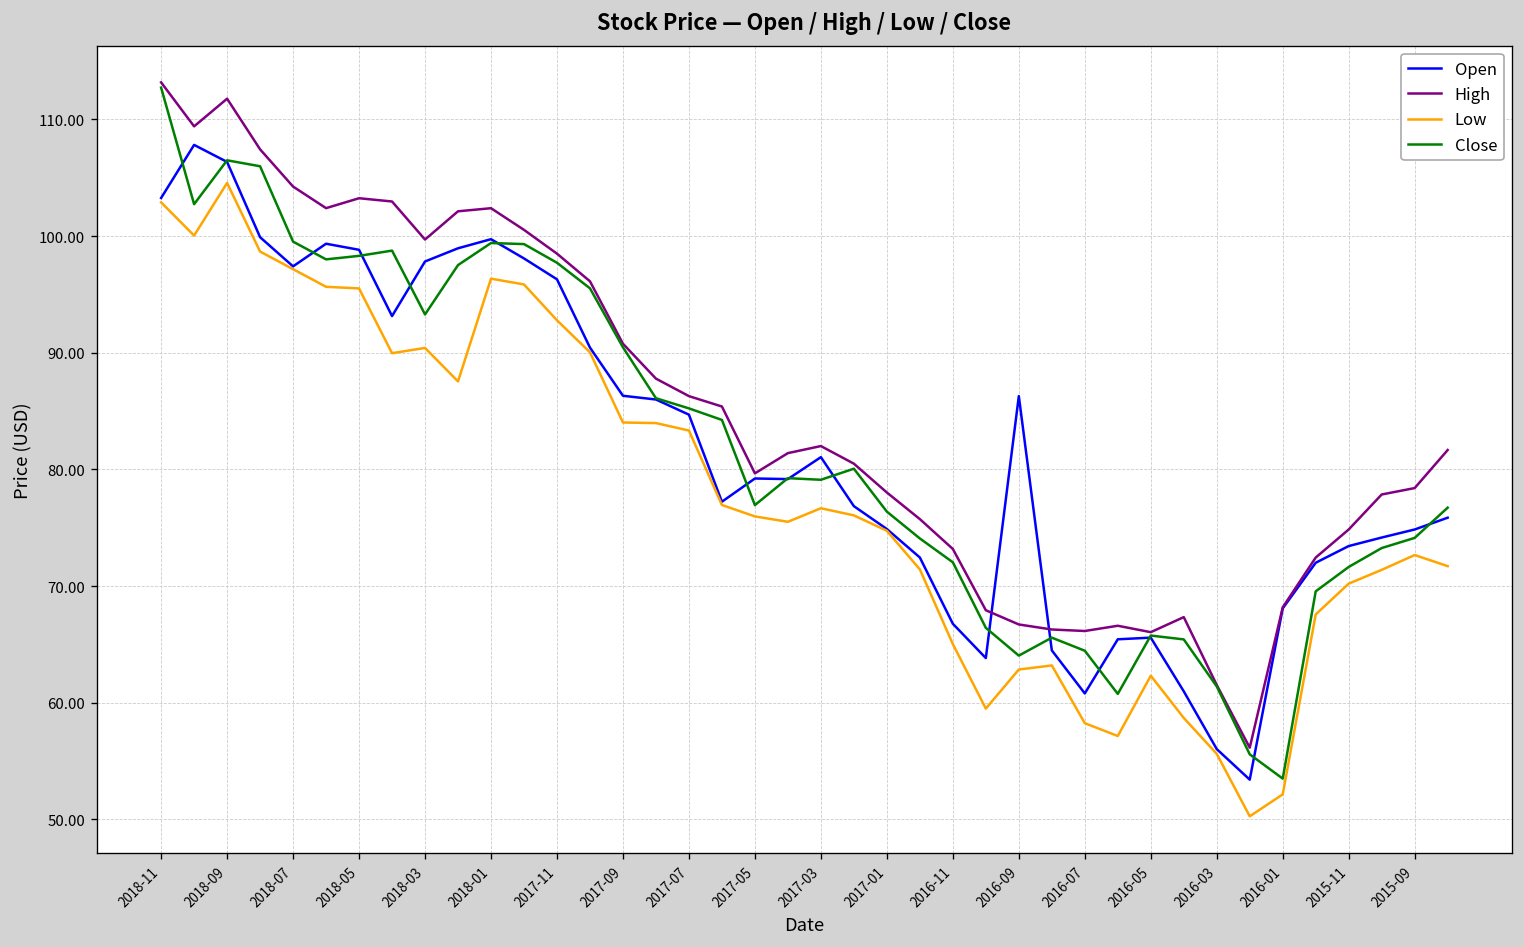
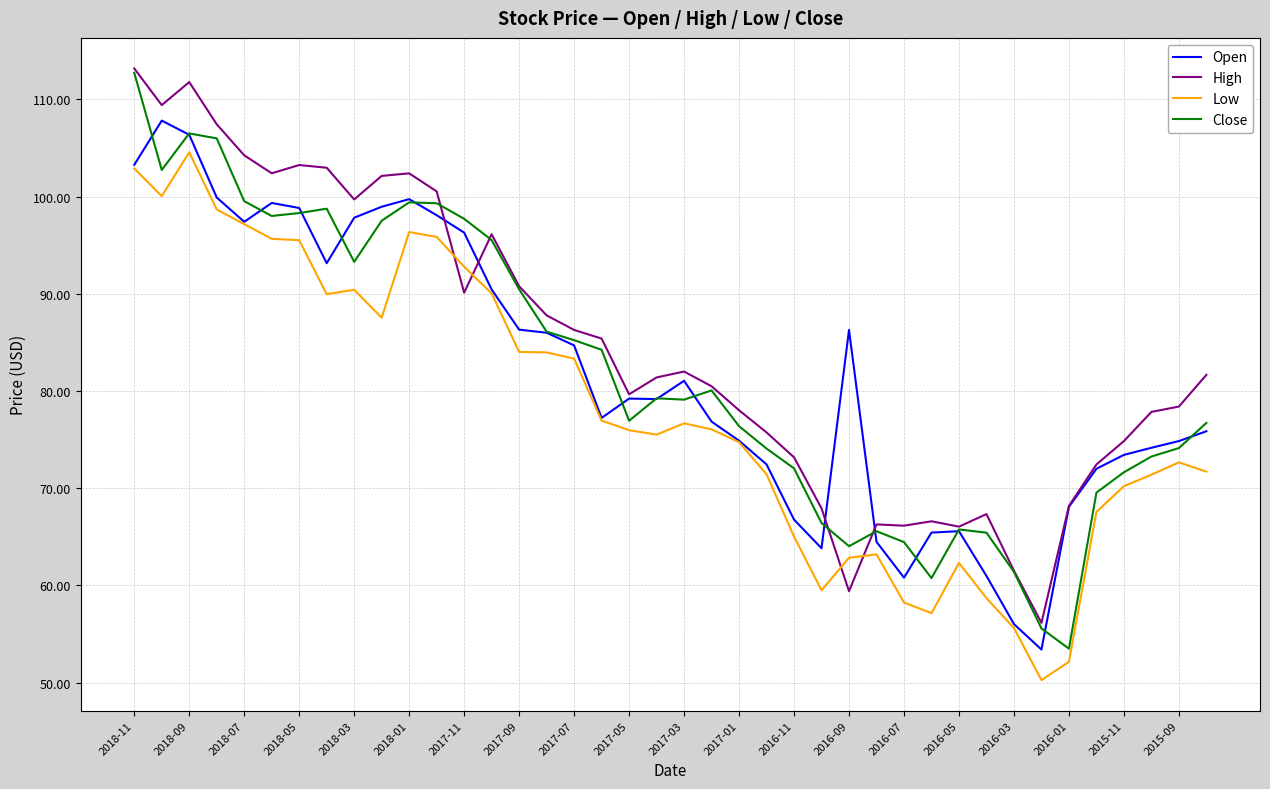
High, 2017-11: 98 -> 90
High, 2016-09: 67 -> 59
